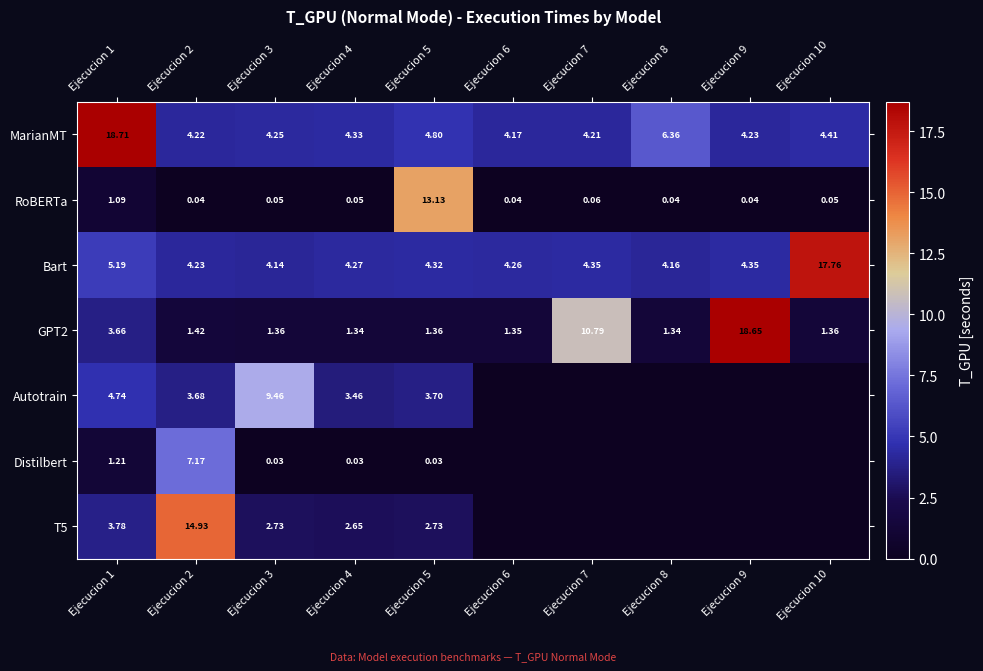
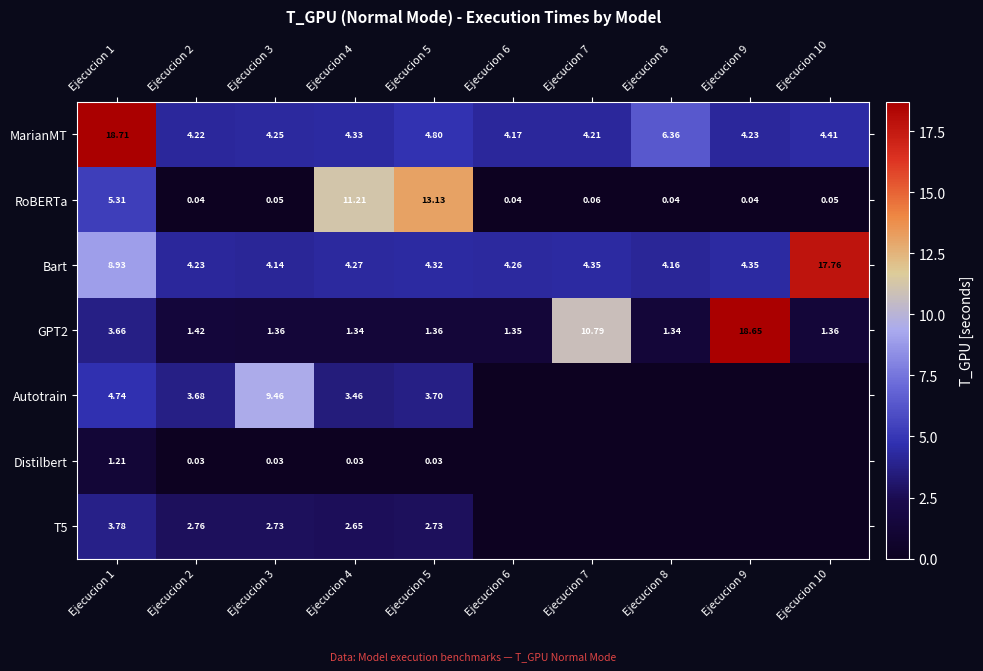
RoBERTa, Ejecucion 1: 1.09 -> 5.31
RoBERTa, Ejecucion 4: 0.05 -> 11.21
Bart, Ejecucion 1: 5.19 -> 8.93
Distilbert, Ejecucion 2: 7.17 -> 0.03
T5, Ejecucion 2: 14.93 -> 2.76
